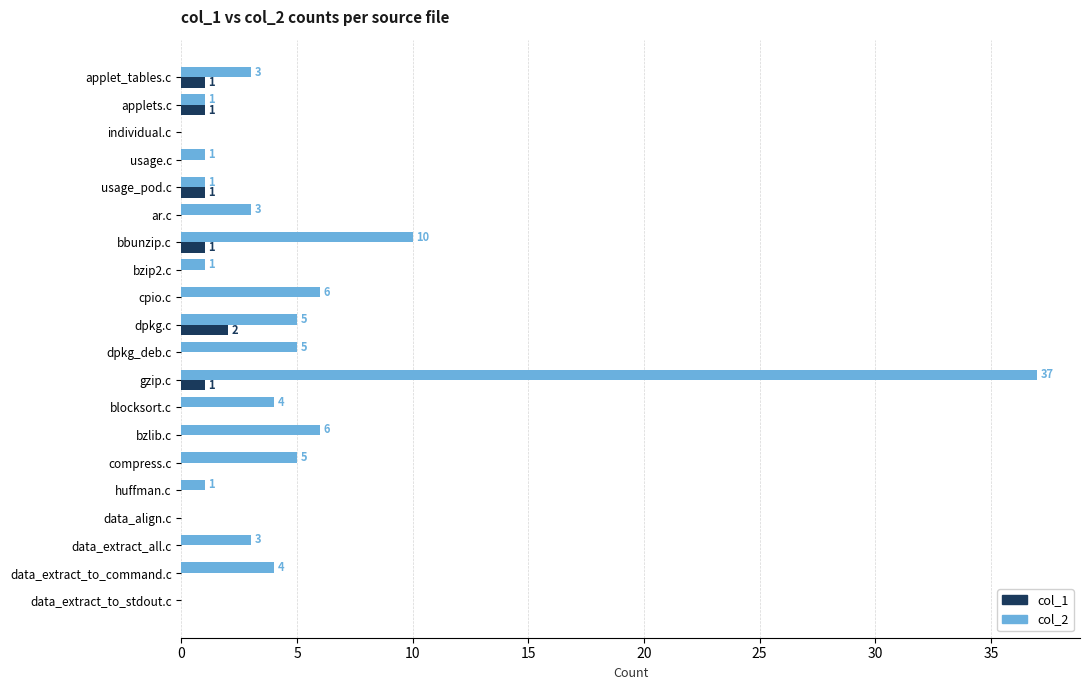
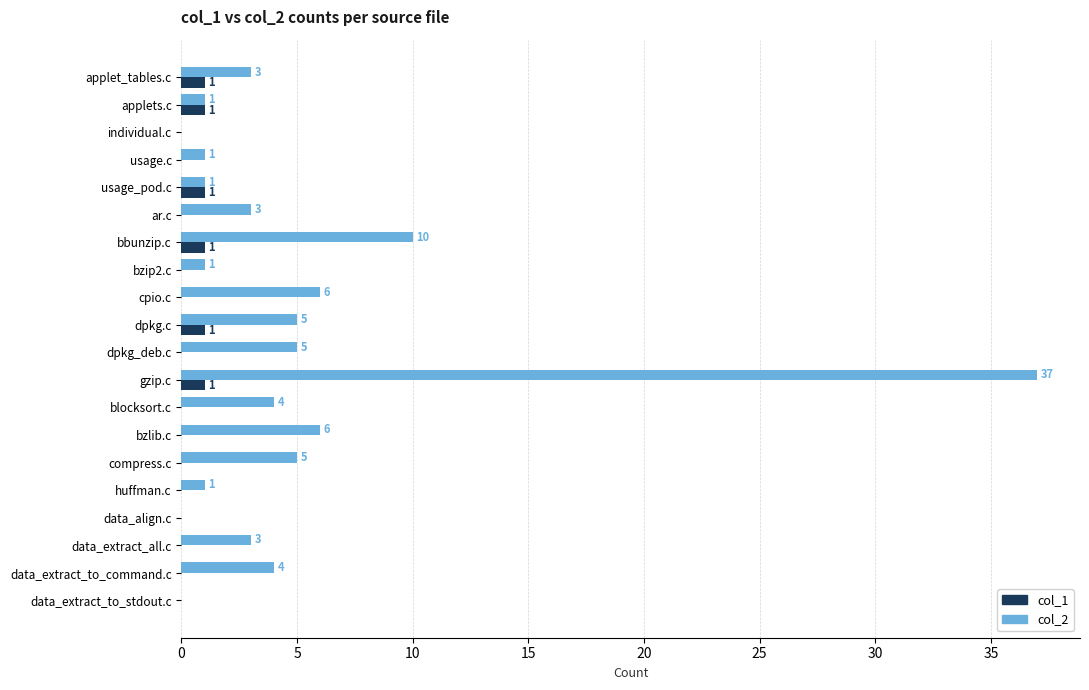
col_1, dpkg.c: 2 -> 1
